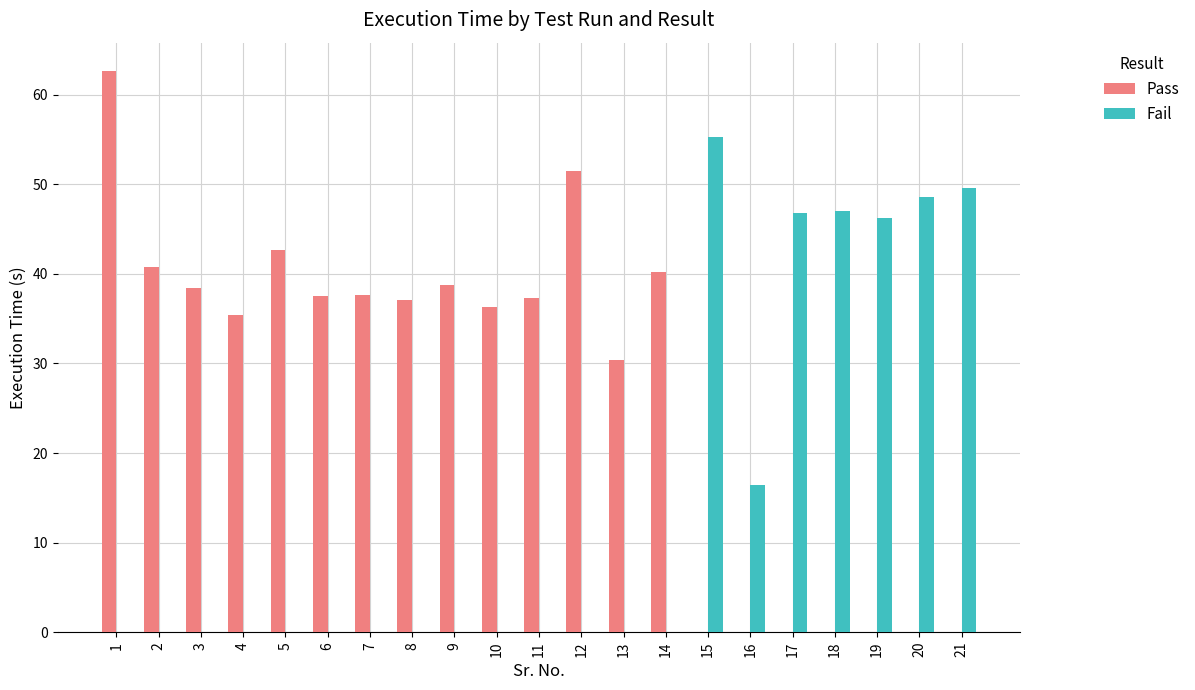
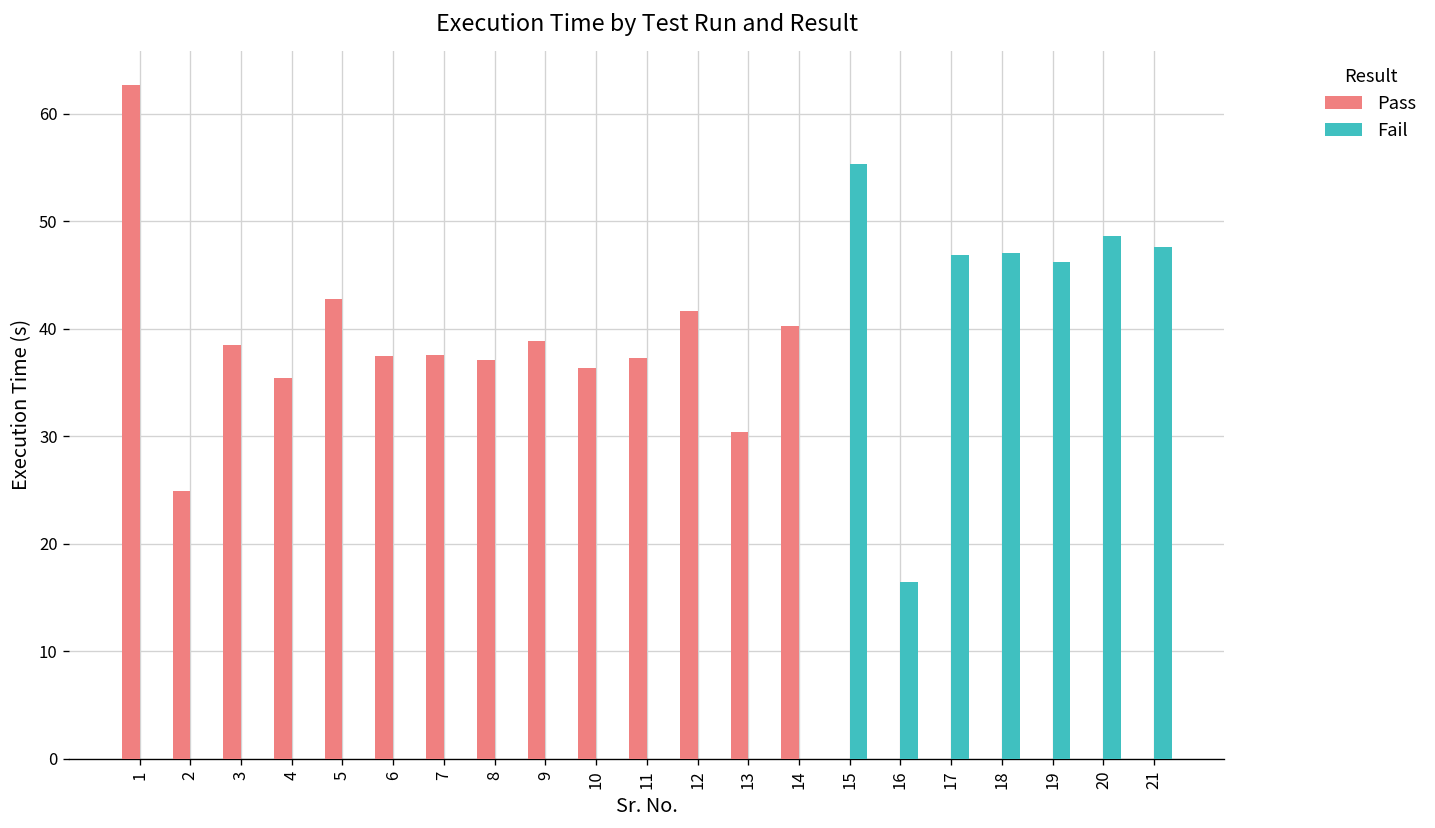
Pass, 2: 41 -> 25
Pass, 12: 52 -> 42
Fail, 21: 50 -> 48
